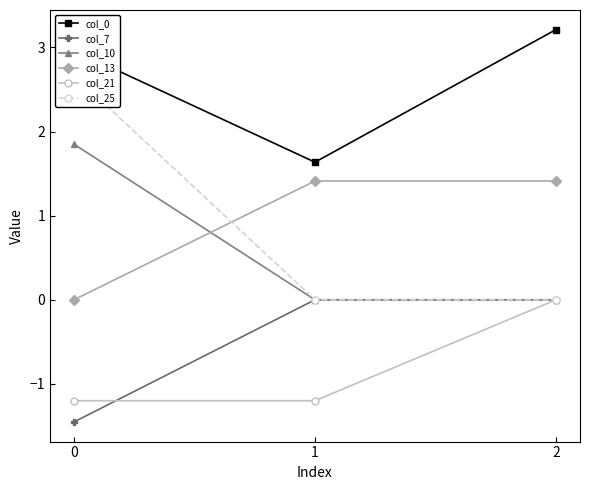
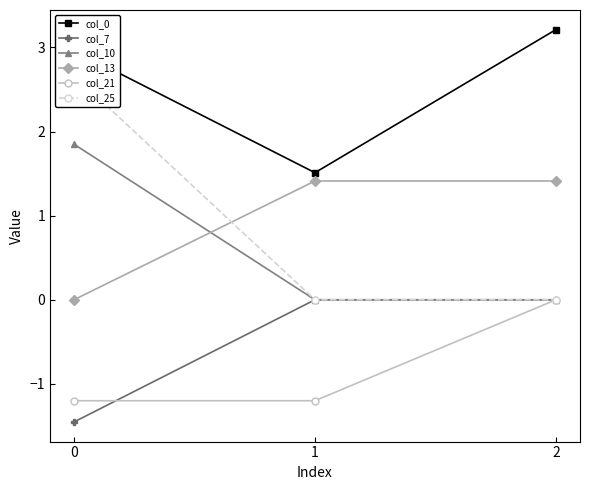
col_0, 1: 1.6 -> 1.5
